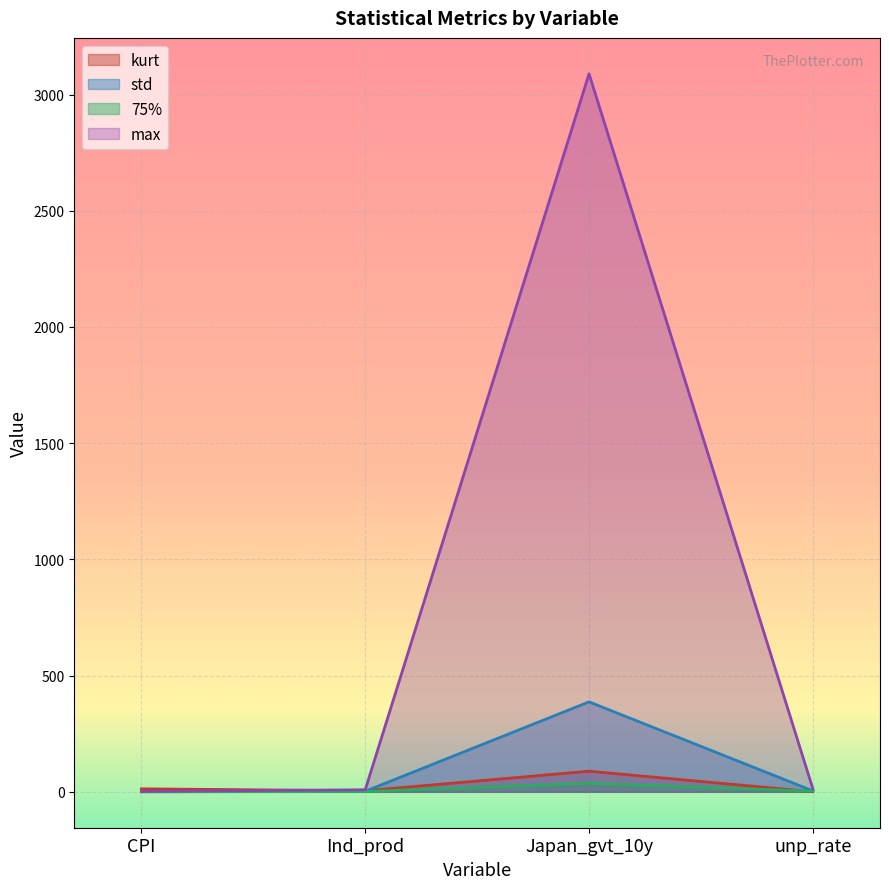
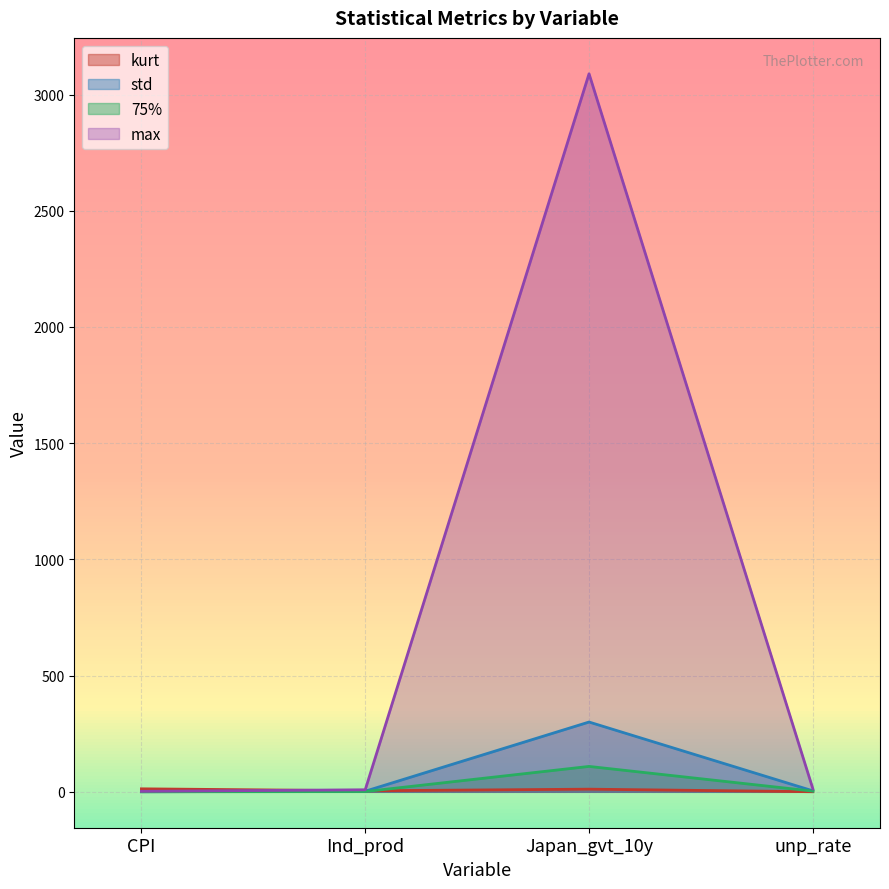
kurt, Japan_gvt_10y: 90 -> 10
std, Japan_gvt_10y: 390 -> 300
75%, Japan_gvt_10y: 40 -> 110
